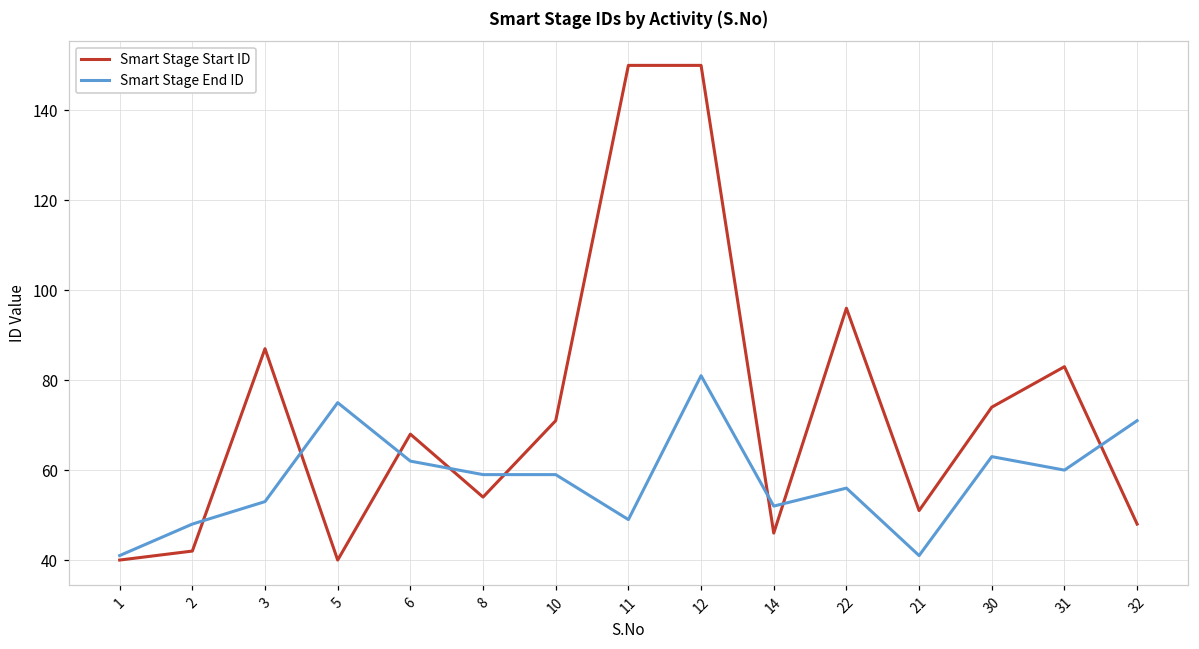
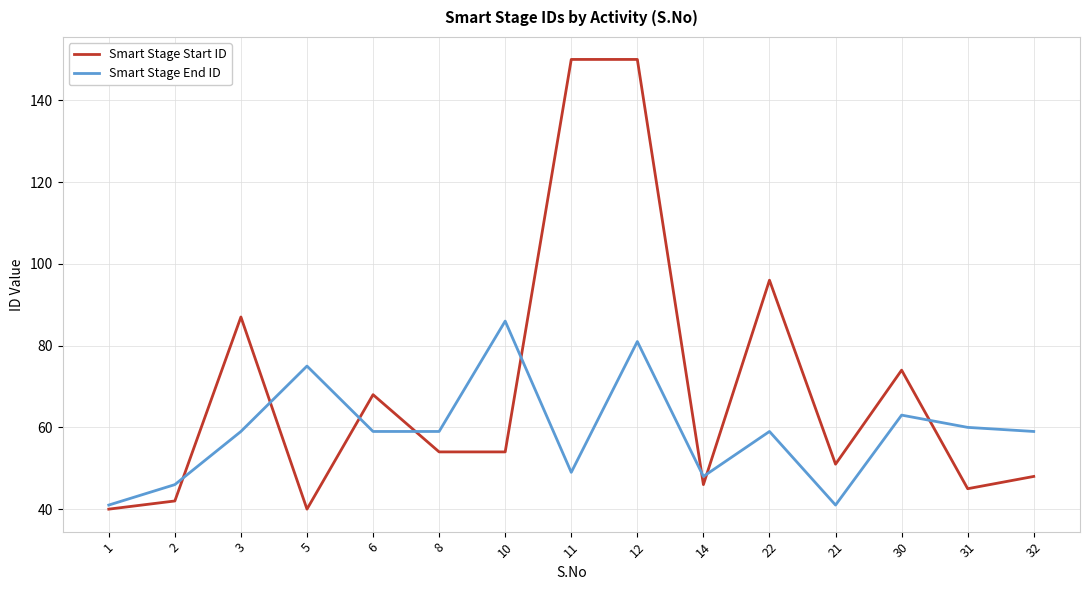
Smart Stage End ID, 2: 48 -> 46
Smart Stage End ID, 3: 53 -> 59
Smart Stage End ID, 6: 62 -> 59
Smart Stage Start ID, 10: 71 -> 54
Smart Stage End ID, 10: 59 -> 86
Smart Stage End ID, 14: 52 -> 48
Smart Stage End ID, 22: 56 -> 59
Smart Stage Start ID, 31: 83 -> 45
Smart Stage End ID, 32: 71 -> 59
